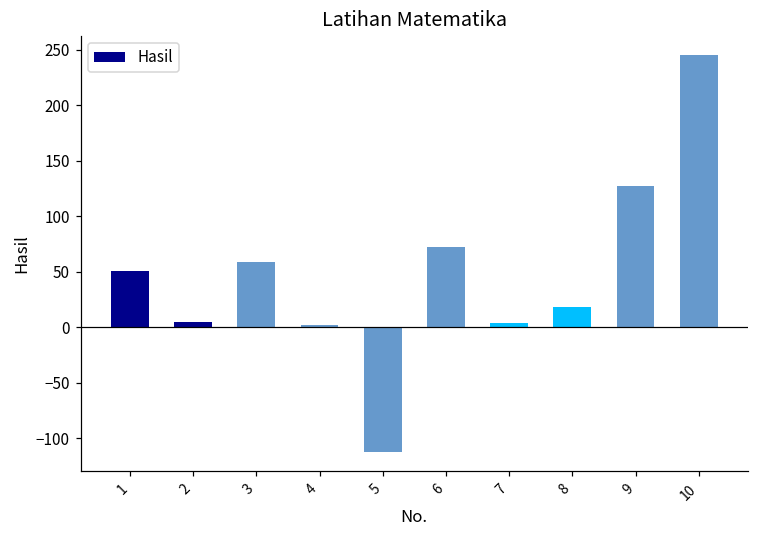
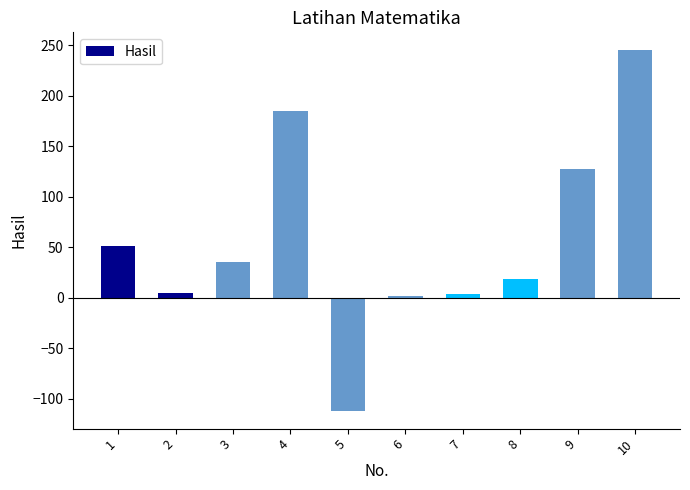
3: 59 -> 35
4: 2 -> 185
6: 72 -> 2
